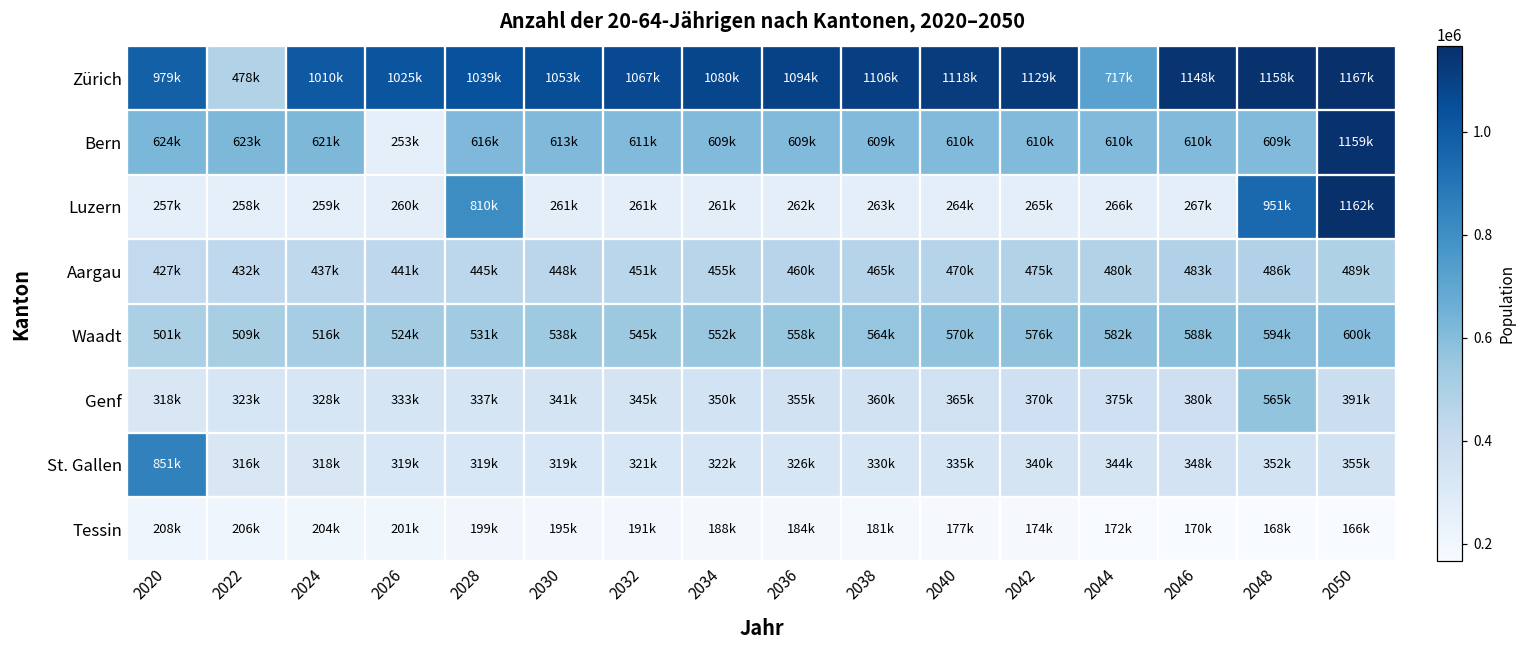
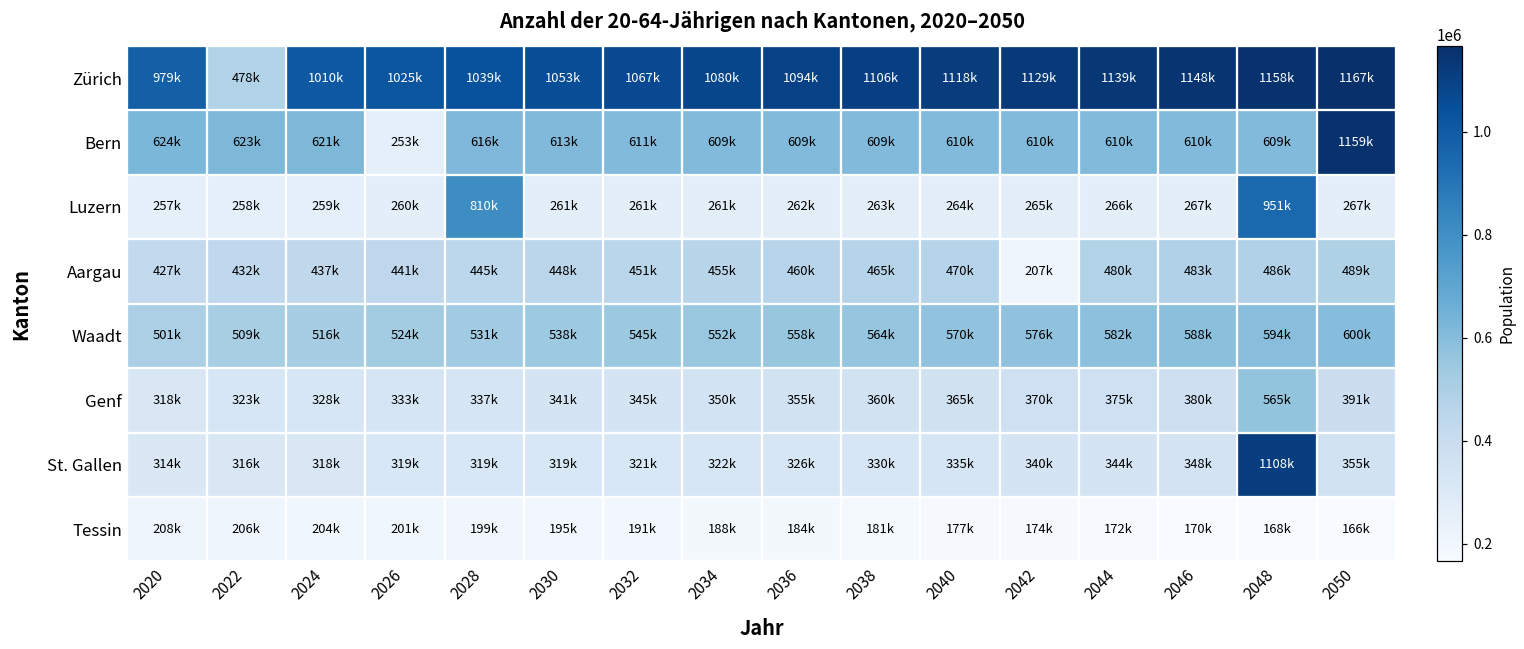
Zürich, 2044: 717k -> 1139k
Luzern, 2050: 1162k -> 267k
Aargau, 2042: 475k -> 207k
St. Gallen, 2020: 851k -> 314k
St. Gallen, 2048: 352k -> 1108k
